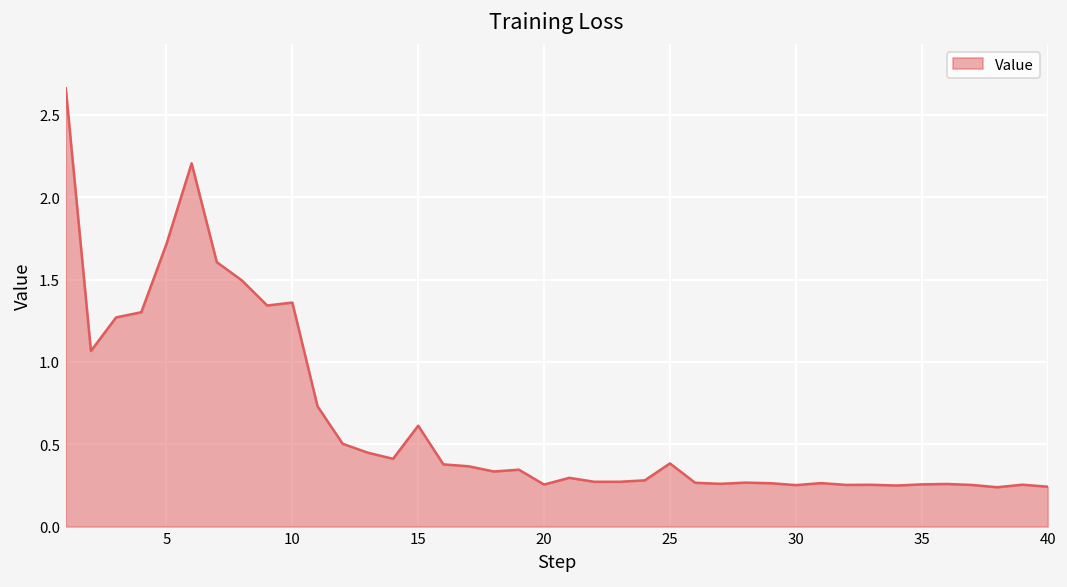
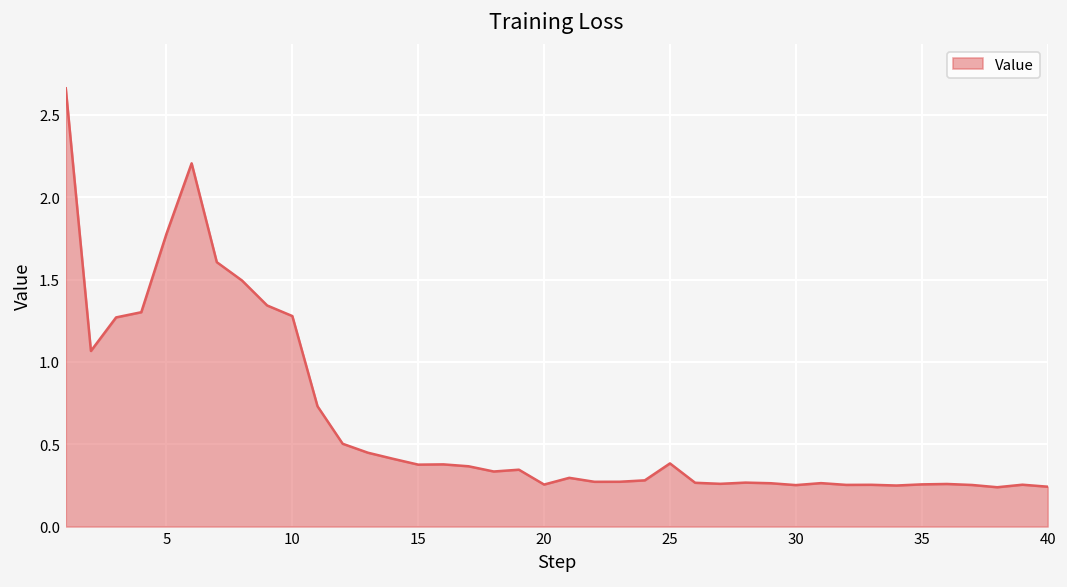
5: 1.72 -> 1.78
10: 1.36 -> 1.28
15: 0.61 -> 0.38
